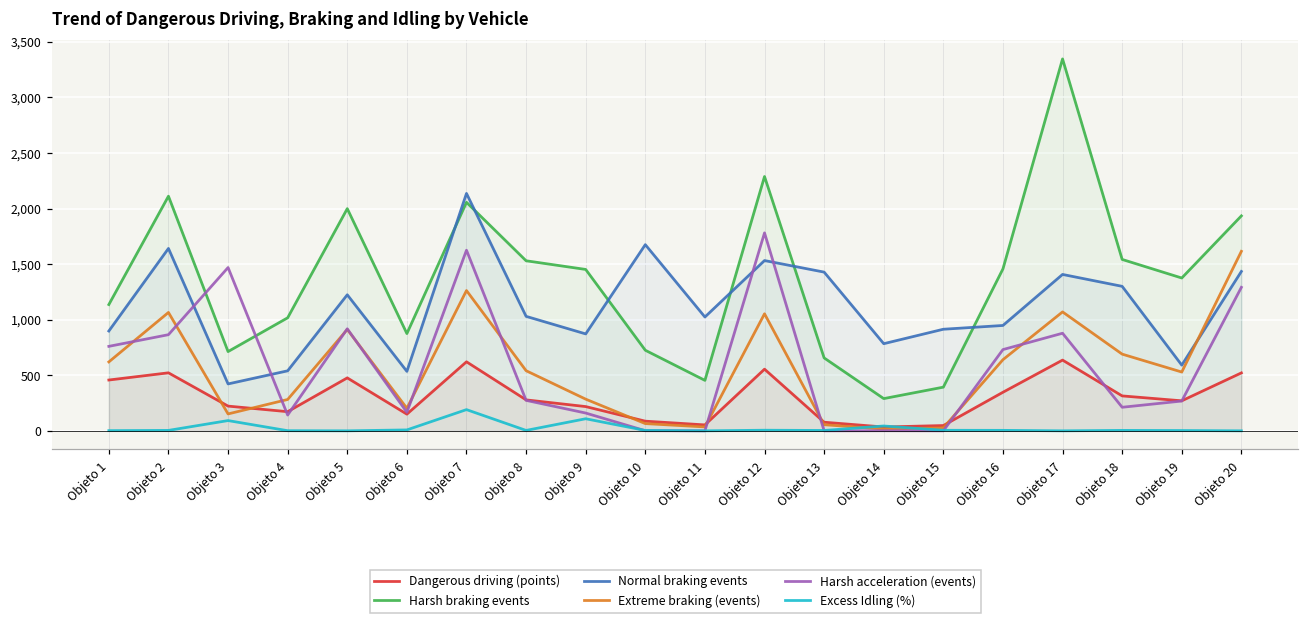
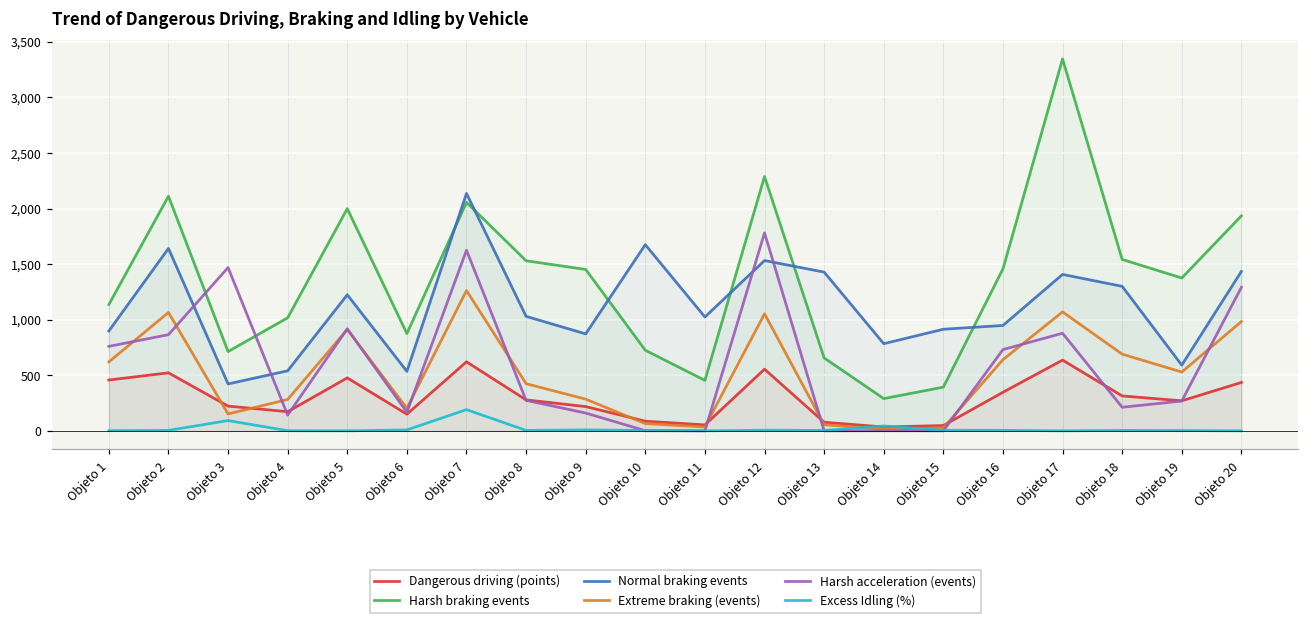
Extreme braking (events), Objeto 8: 540 -> 420
Excess Idling (%), Objeto 9: 110 -> 10
Dangerous driving (points), Objeto 20: 520 -> 440
Extreme braking (events), Objeto 20: 1,620 -> 980
